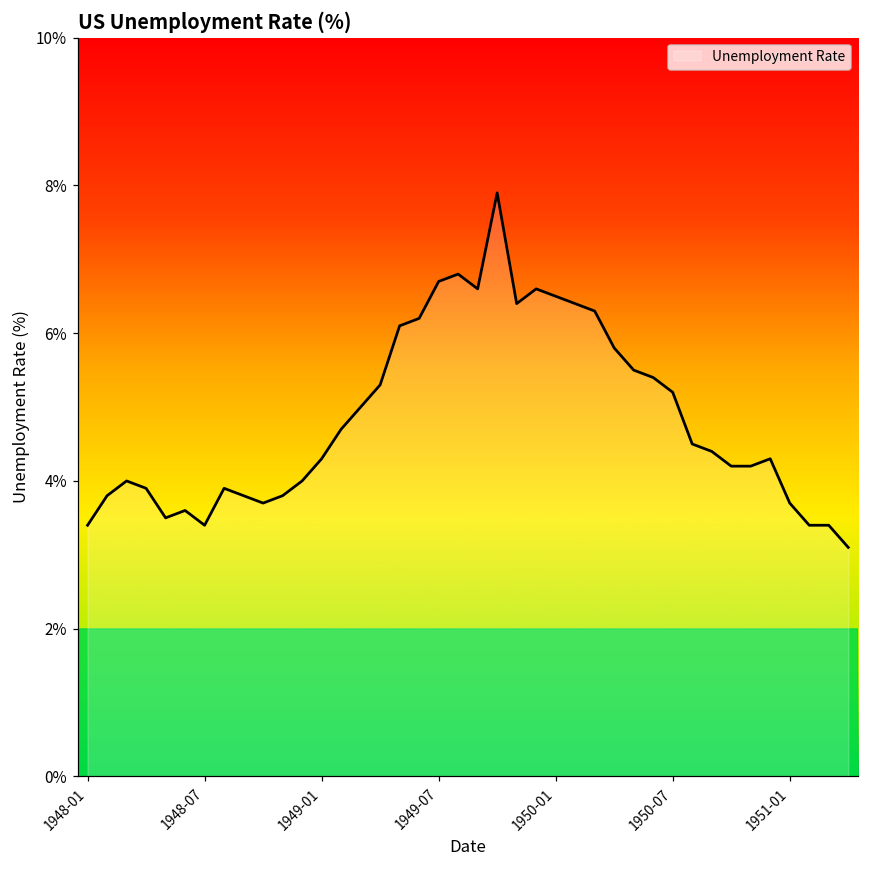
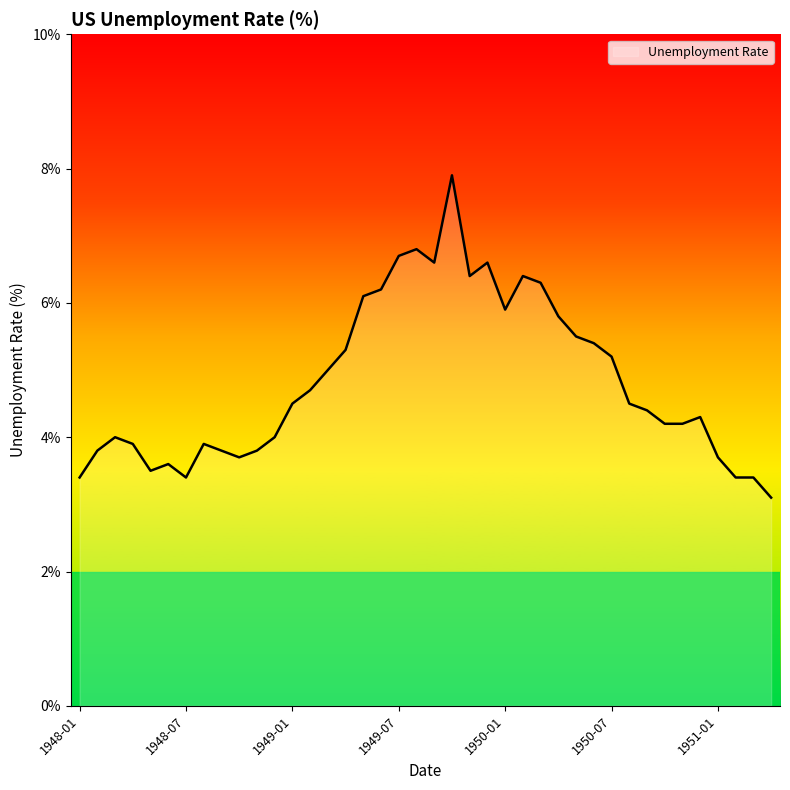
1949-01: 4.3% -> 4.5%
1950-01: 6.5% -> 5.9%
